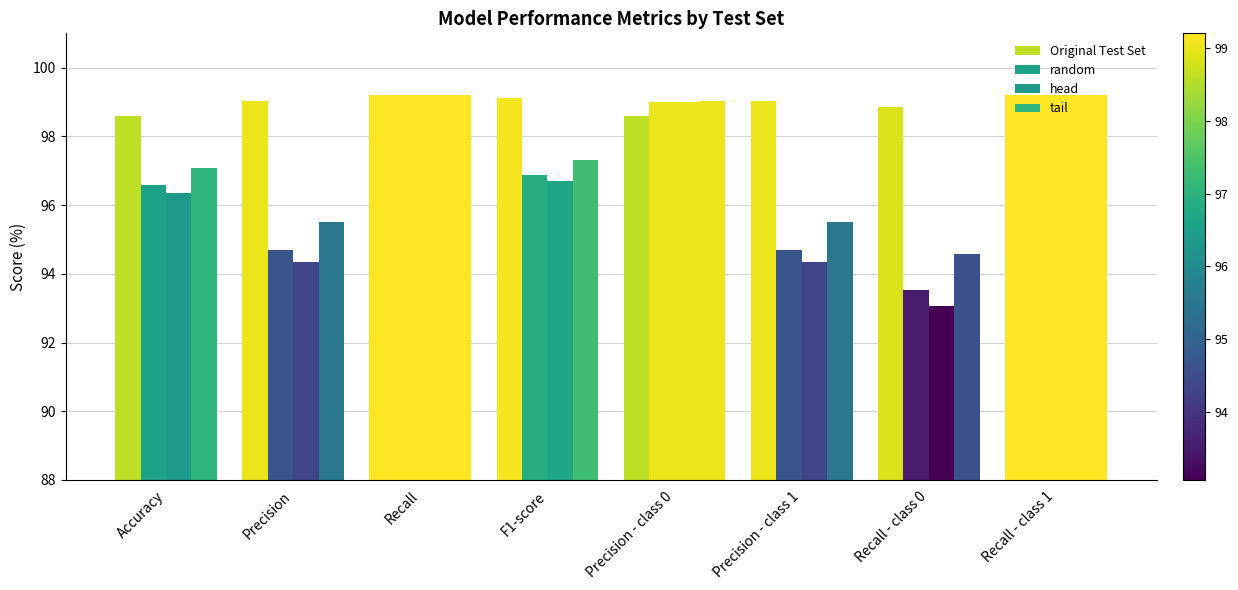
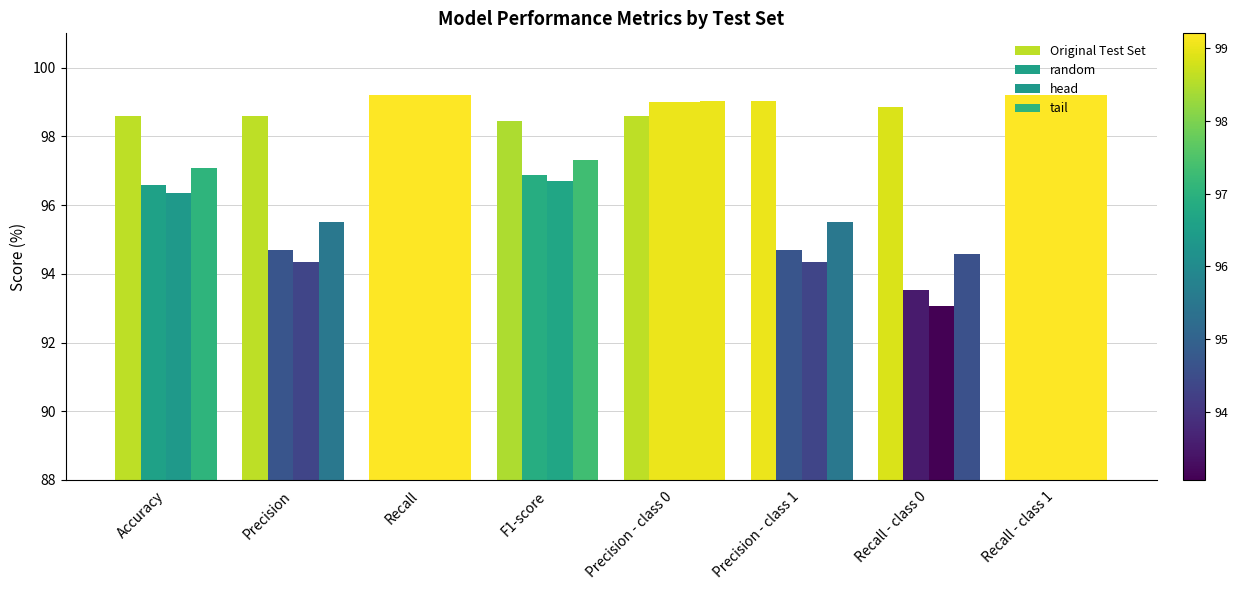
Original Test Set, Precision: 99.0 -> 98.6
Original Test Set, F1-score: 99.1 -> 98.4
